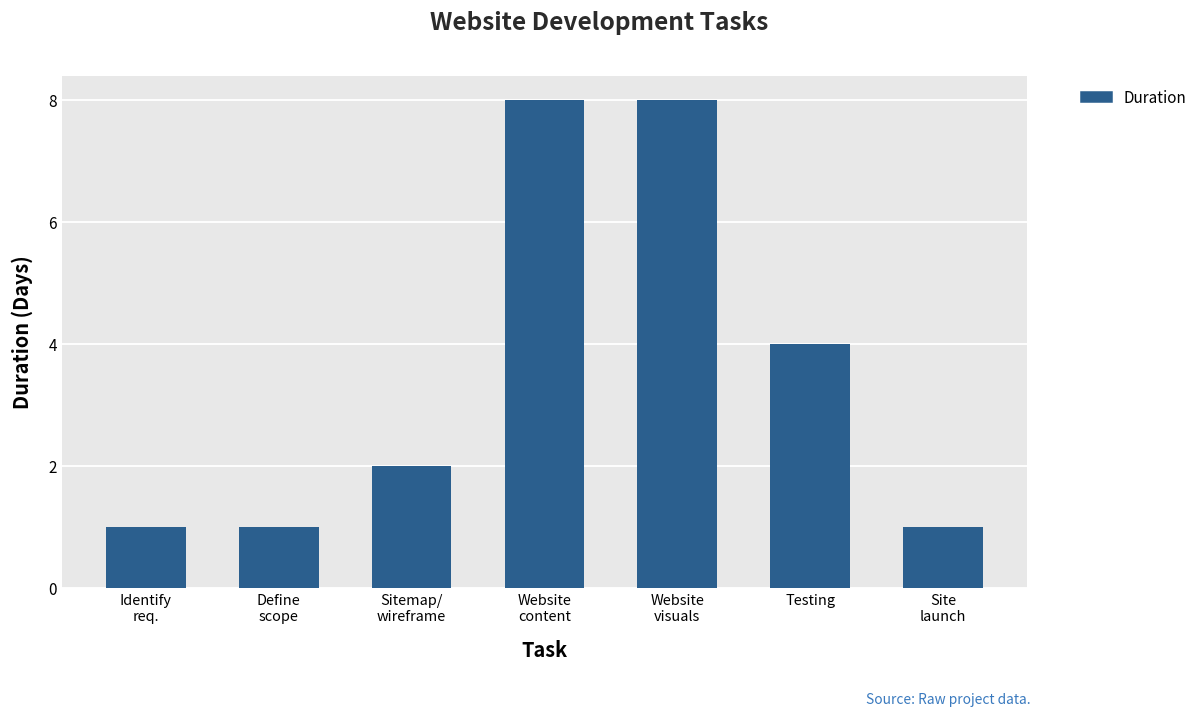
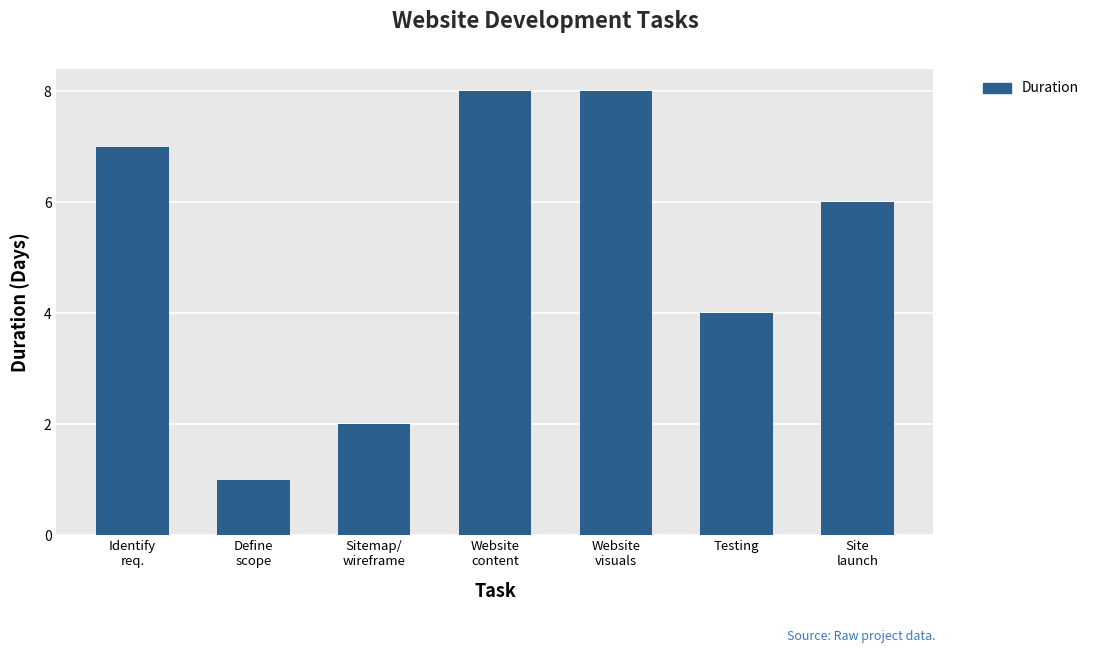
Identify req.: 1 -> 7
Site launch: 1 -> 6
